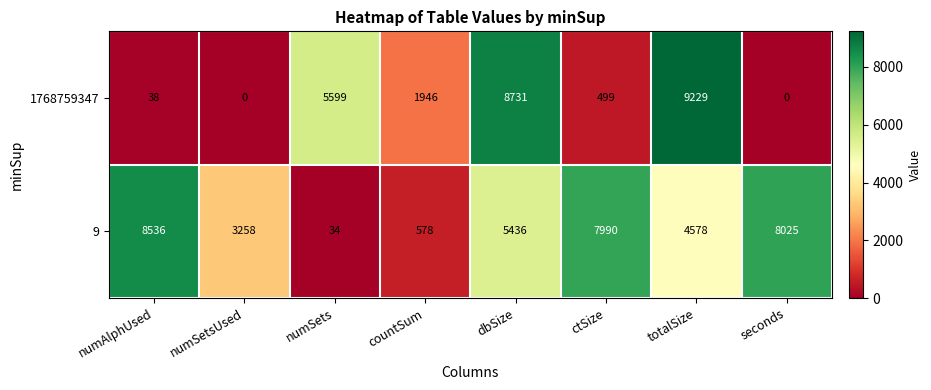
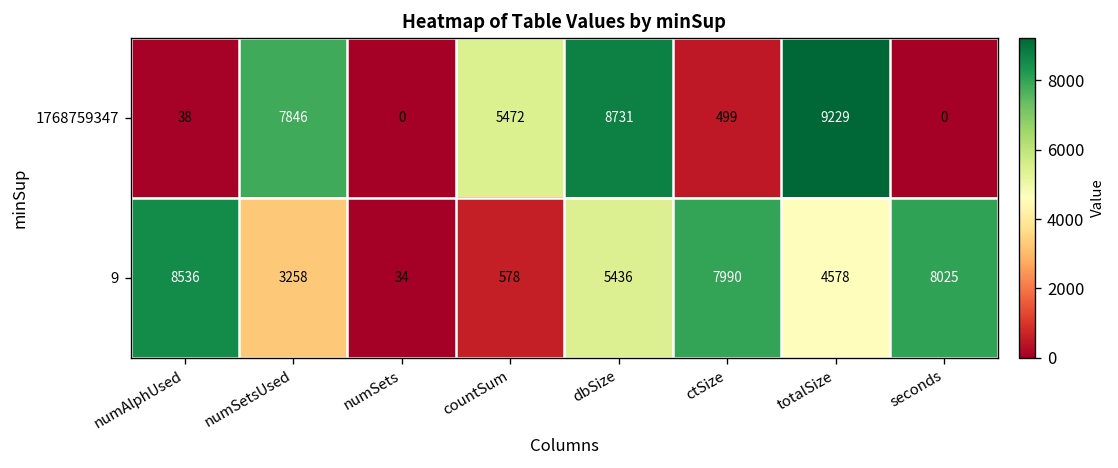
1768759347, numSetsUsed: 0 -> 7846
1768759347, numSets: 5599 -> 0
1768759347, countSum: 1946 -> 5472
